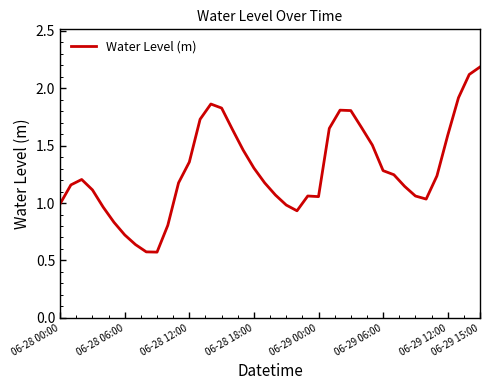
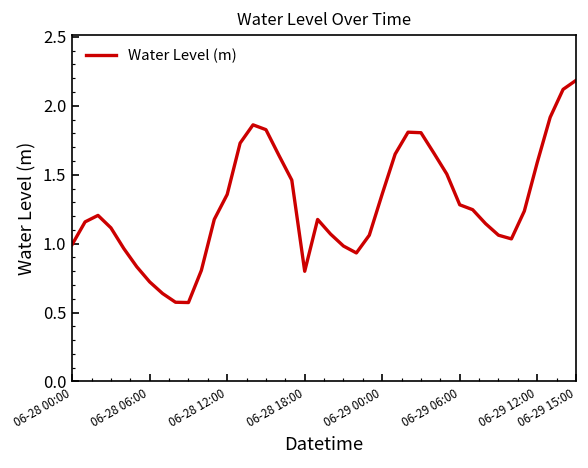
06-28 18:00: 1.30 -> 0.80
06-29 00:00: 1.06 -> 1.36
